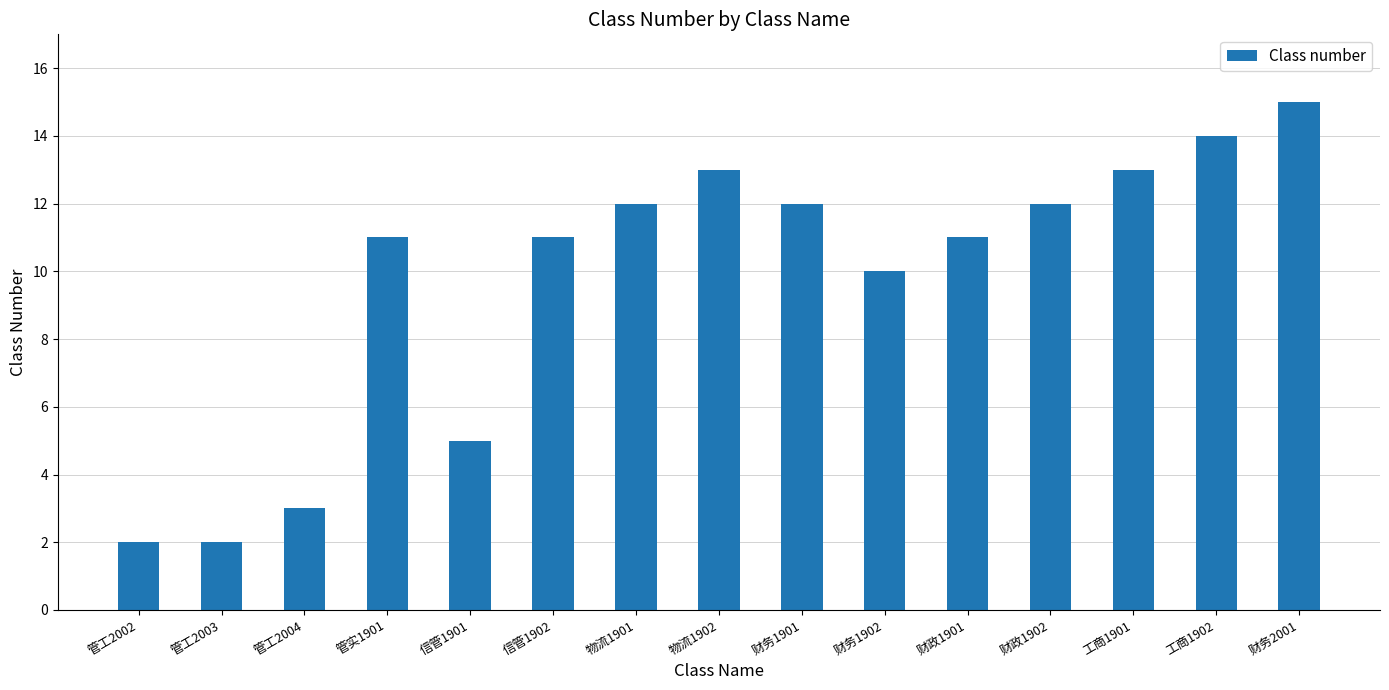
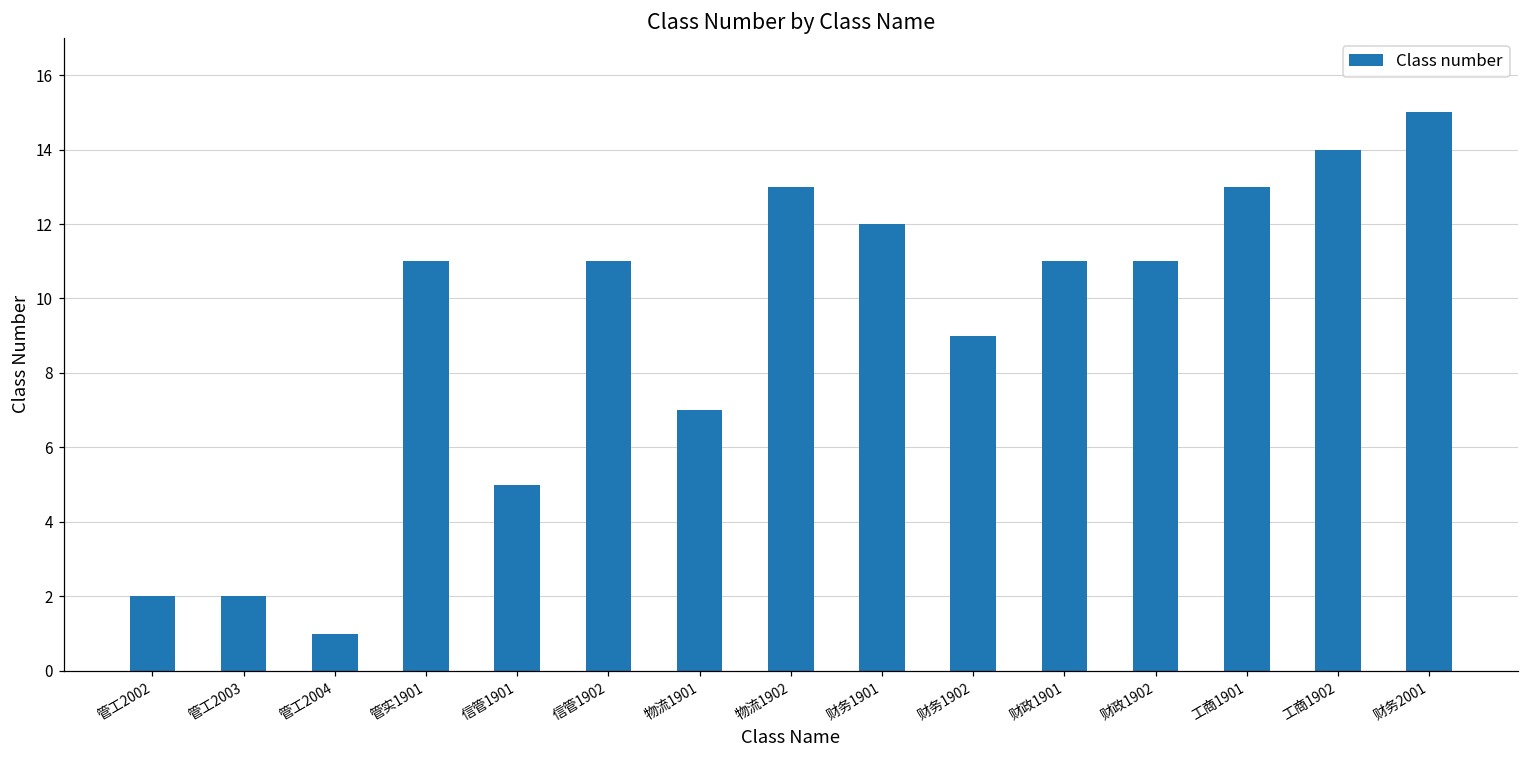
管工2004: 3 -> 1
物流1901: 12 -> 7
财务1902: 10 -> 9
财政1902: 12 -> 11
